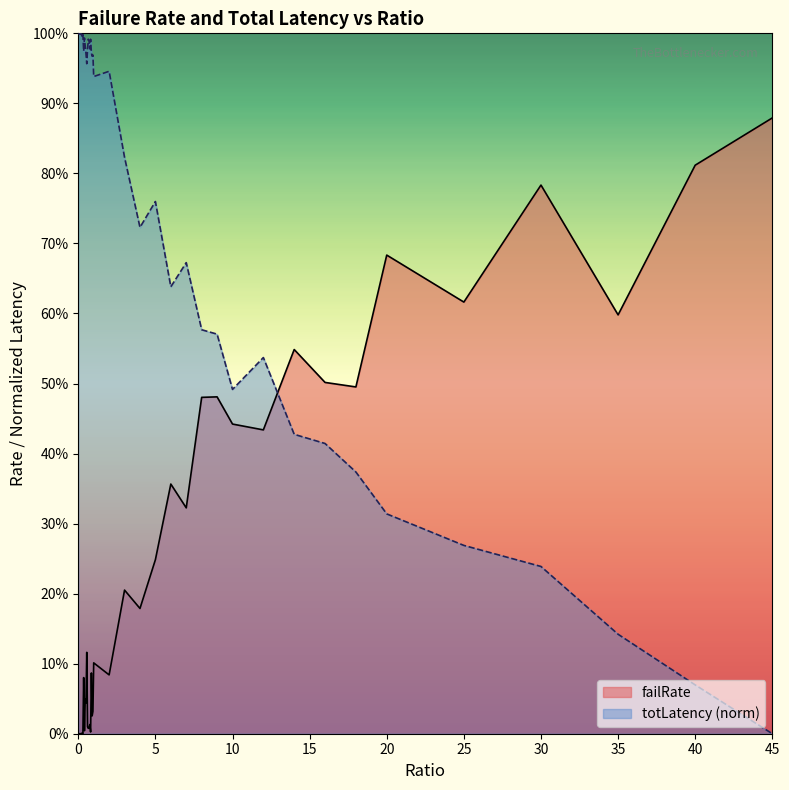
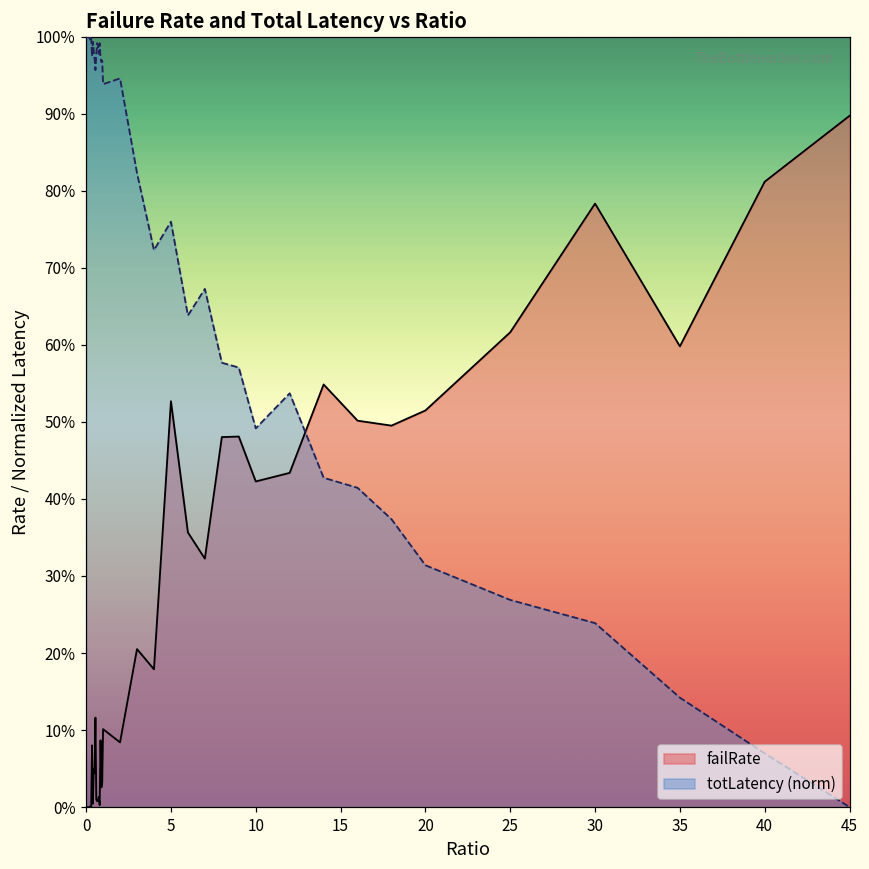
failRate, 5: 25% -> 53%
failRate, 10: 44% -> 42%
failRate, 20: 68% -> 51%
failRate, 45: 88% -> 90%
